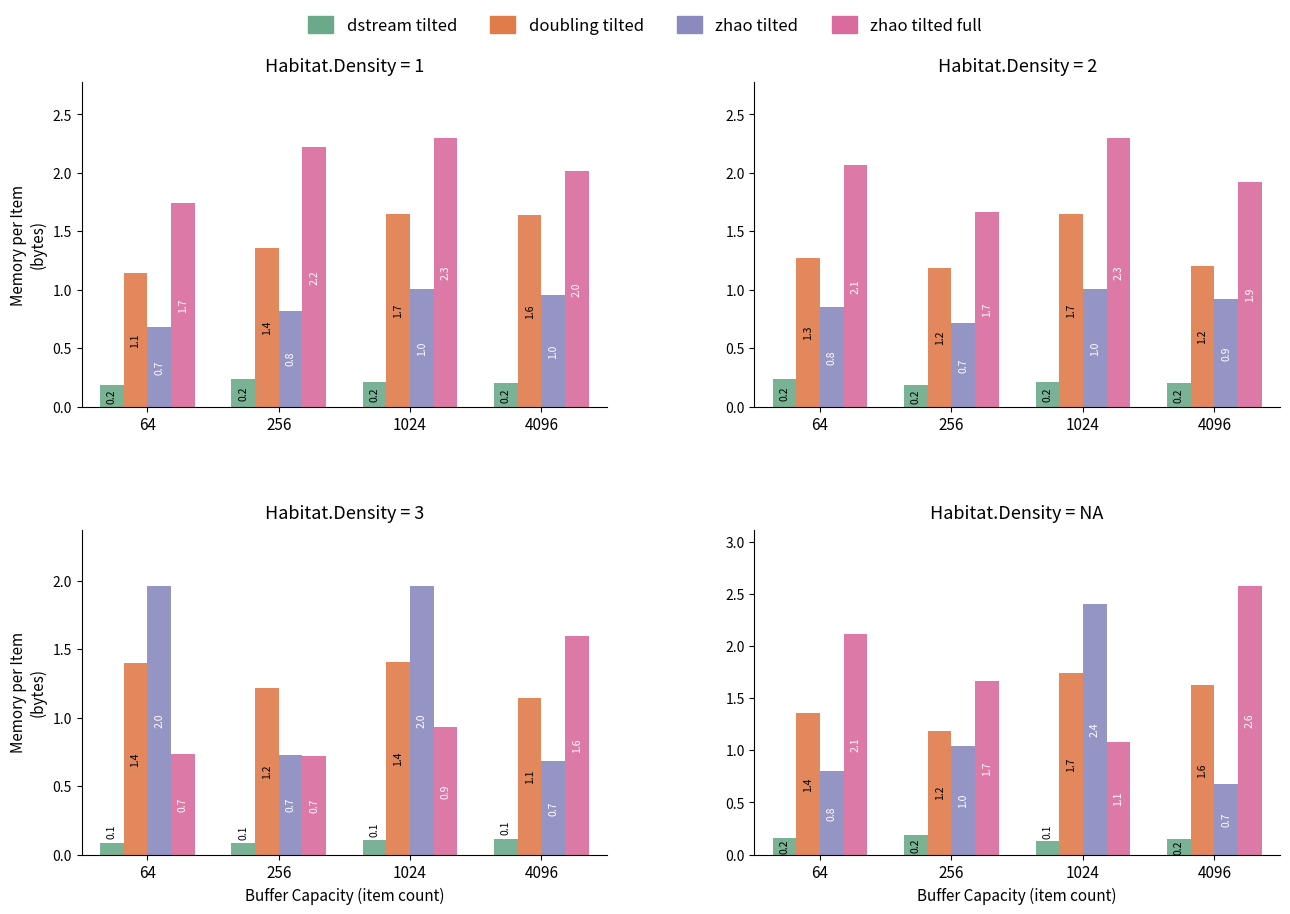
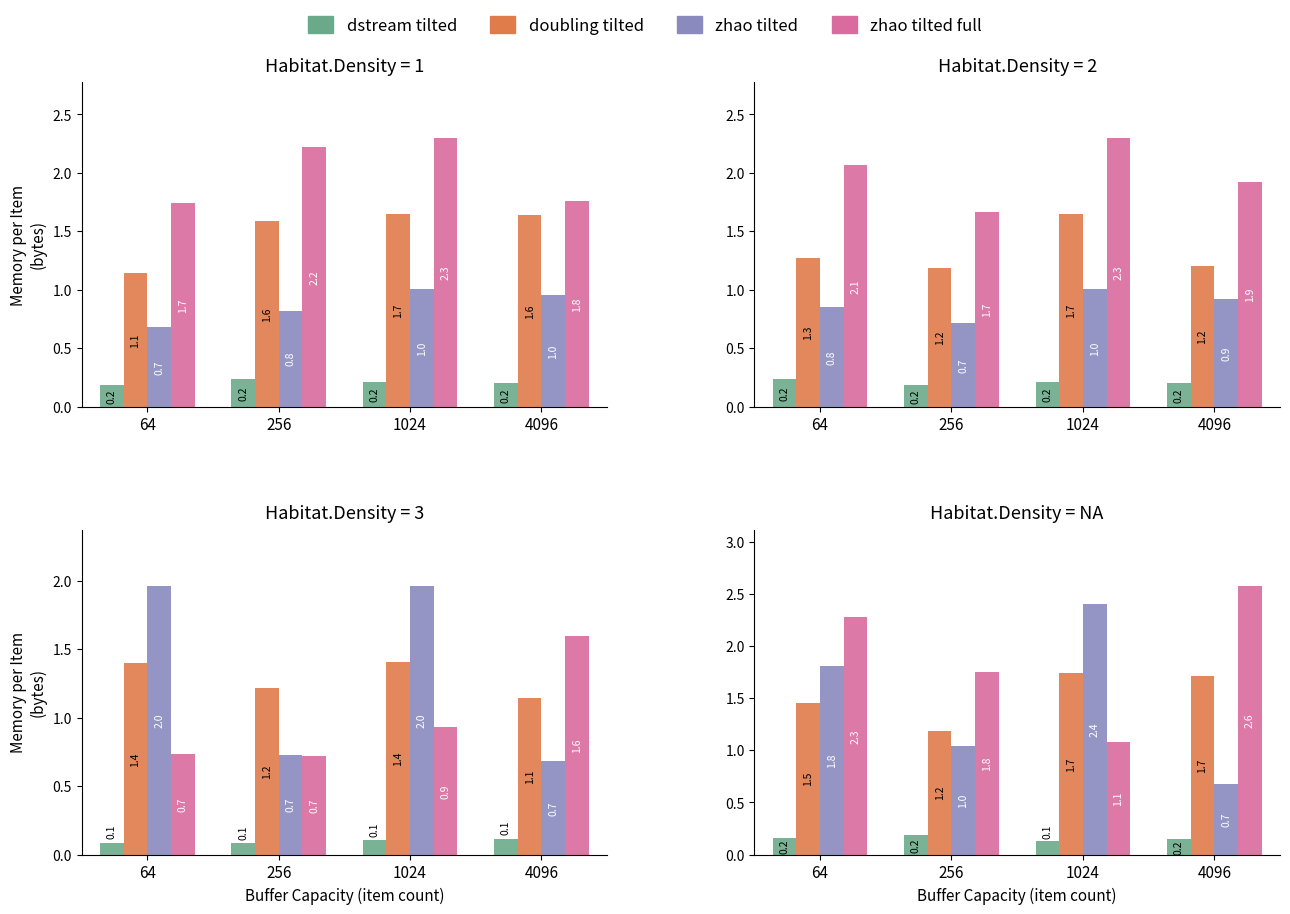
Habitat.Density = 1, doubling tilted, 256: 1.4 -> 1.6
Habitat.Density = 1, zhao tilted full, 4096: 2.0 -> 1.8
Habitat.Density = NA, doubling tilted, 64: 1.4 -> 1.5
Habitat.Density = NA, zhao tilted, 64: 0.8 -> 1.8
Habitat.Density = NA, zhao tilted full, 64: 2.1 -> 2.3
Habitat.Density = NA, zhao tilted full, 256: 1.7 -> 1.8
Habitat.Density = NA, doubling tilted, 4096: 1.6 -> 1.7
